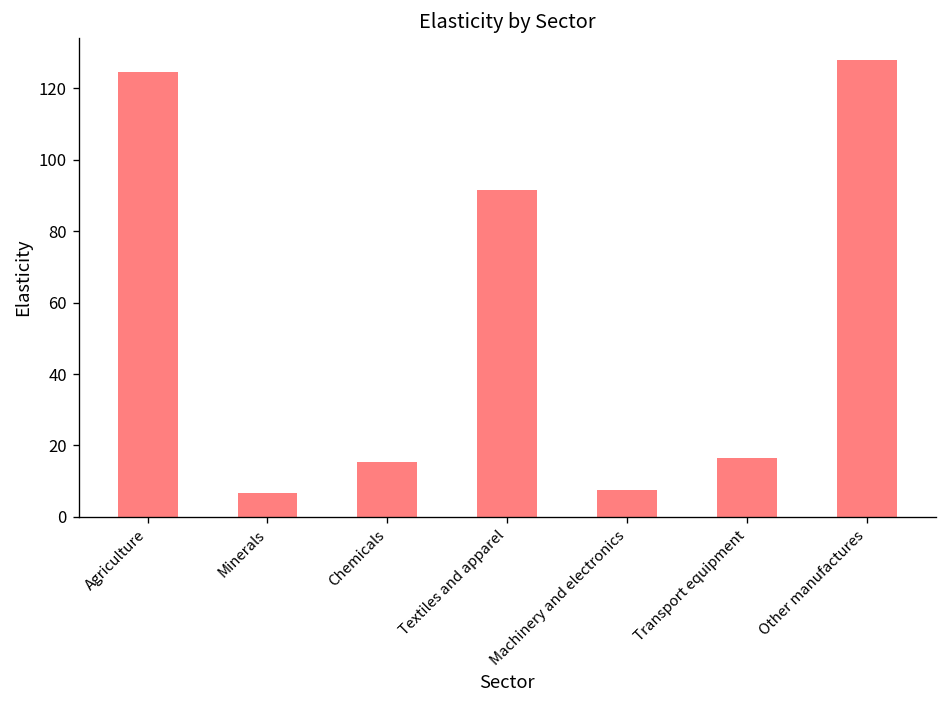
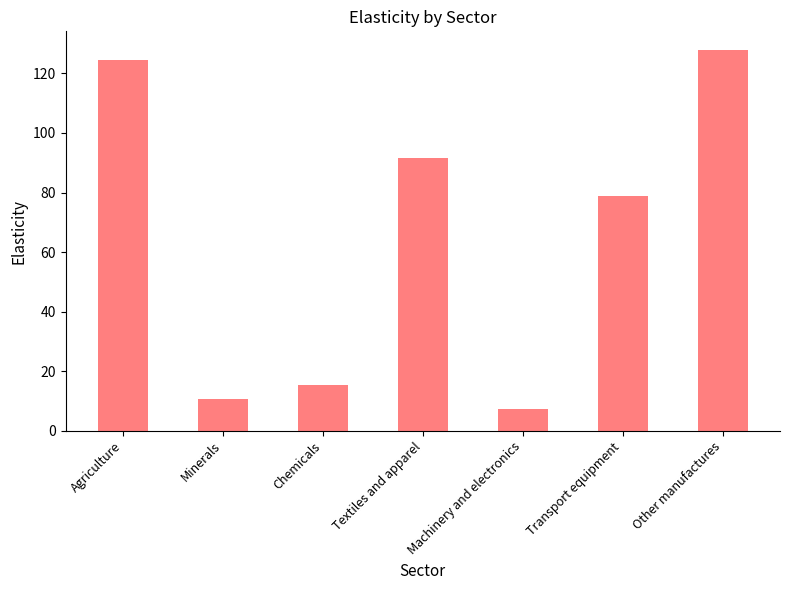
Minerals: 7 -> 11
Transport equipment: 16 -> 79
